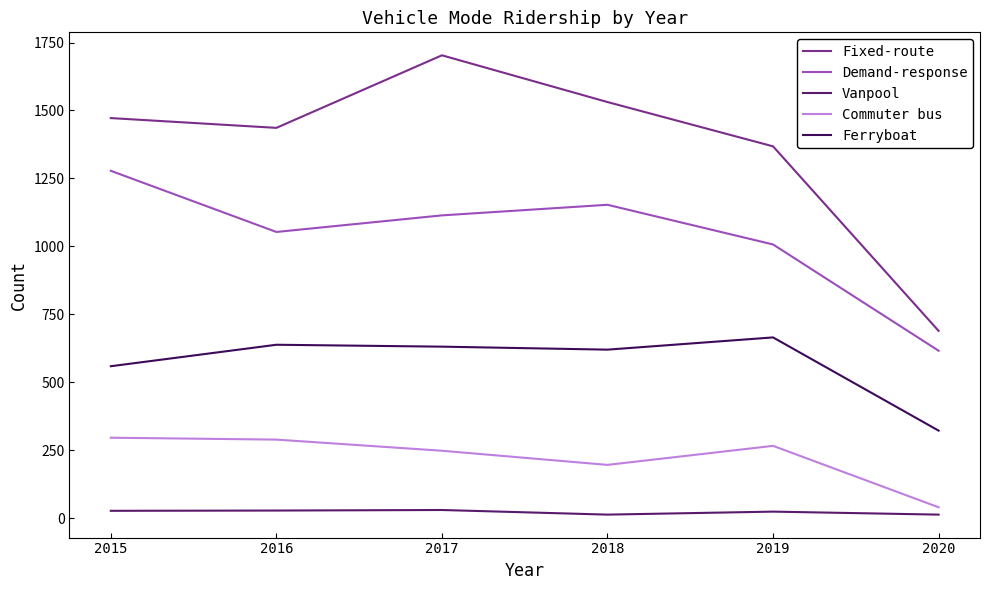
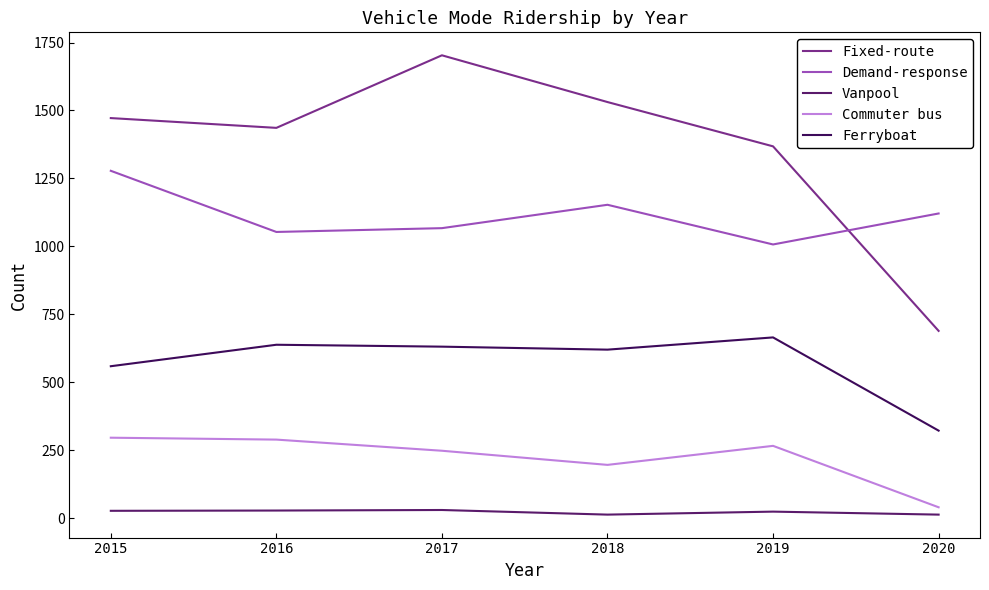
Demand-response, 2017: 1110 -> 1070
Demand-response, 2020: 620 -> 1120
